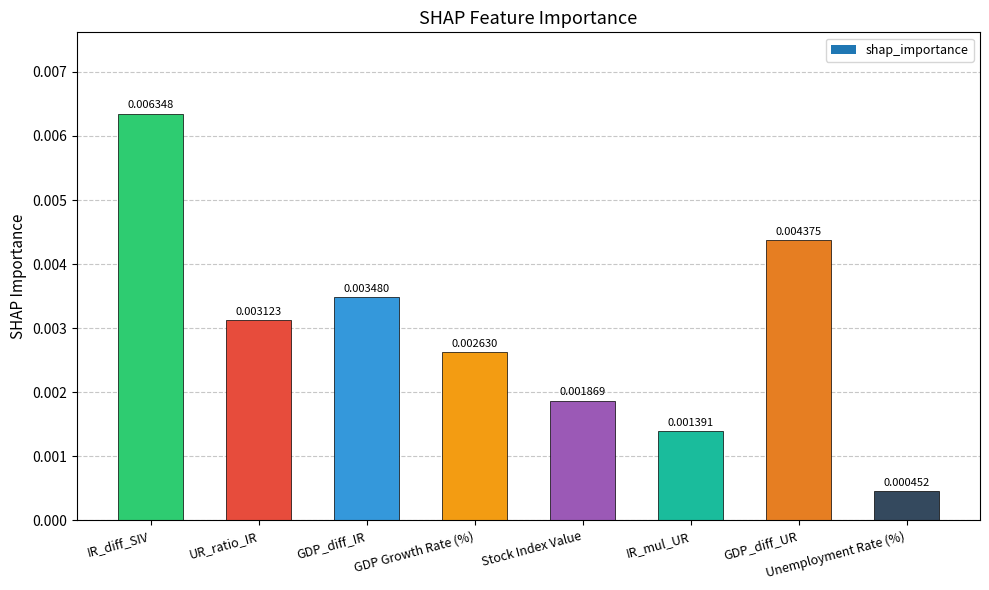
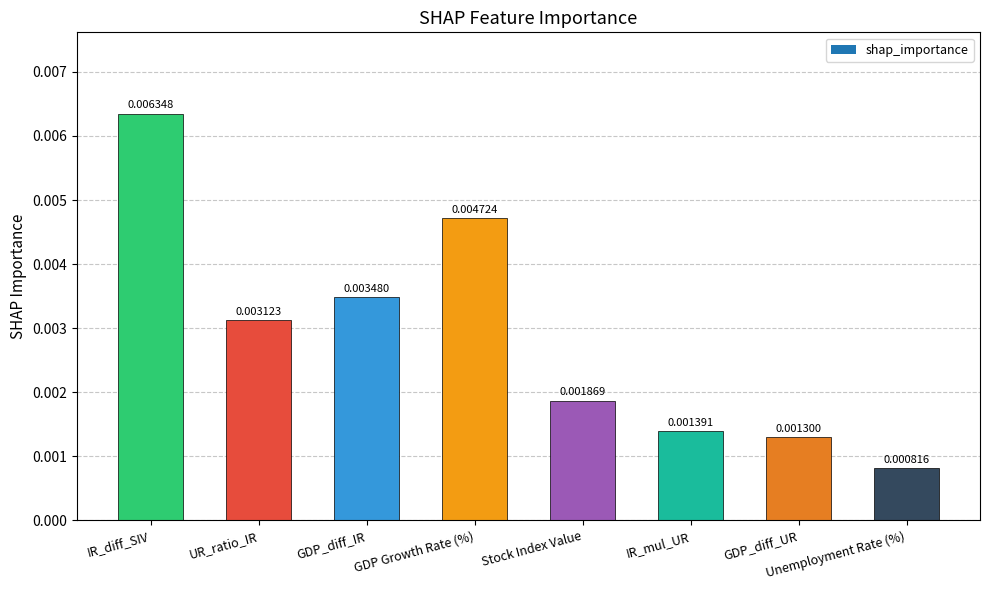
GDP Growth Rate (%): 0.002630 -> 0.004724
GDP_diff_UR: 0.004375 -> 0.001300
Unemployment Rate (%): 0.000452 -> 0.000816
